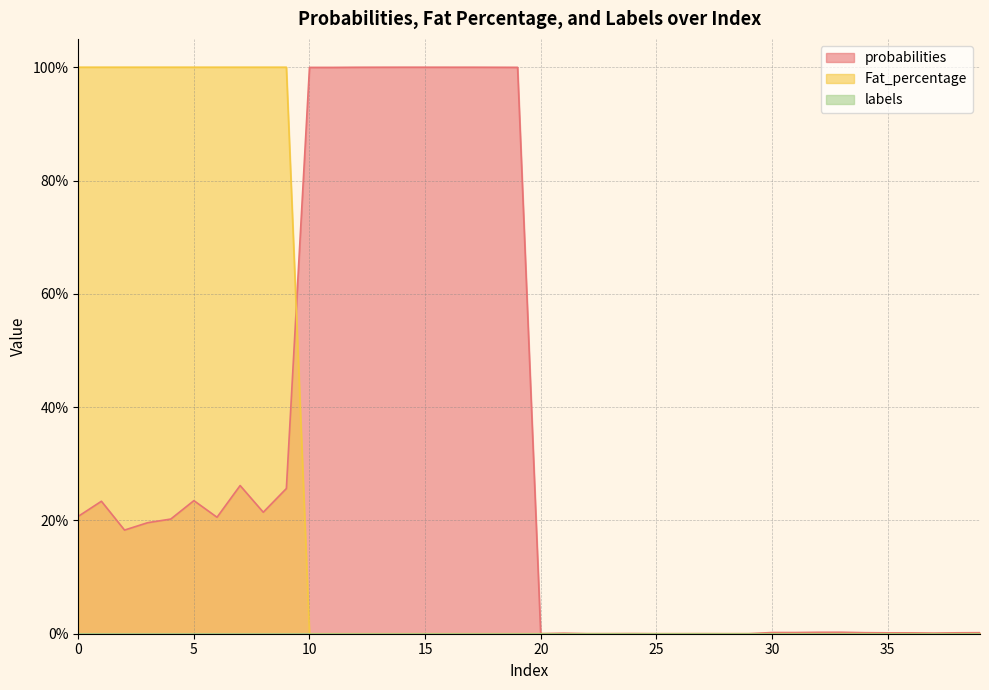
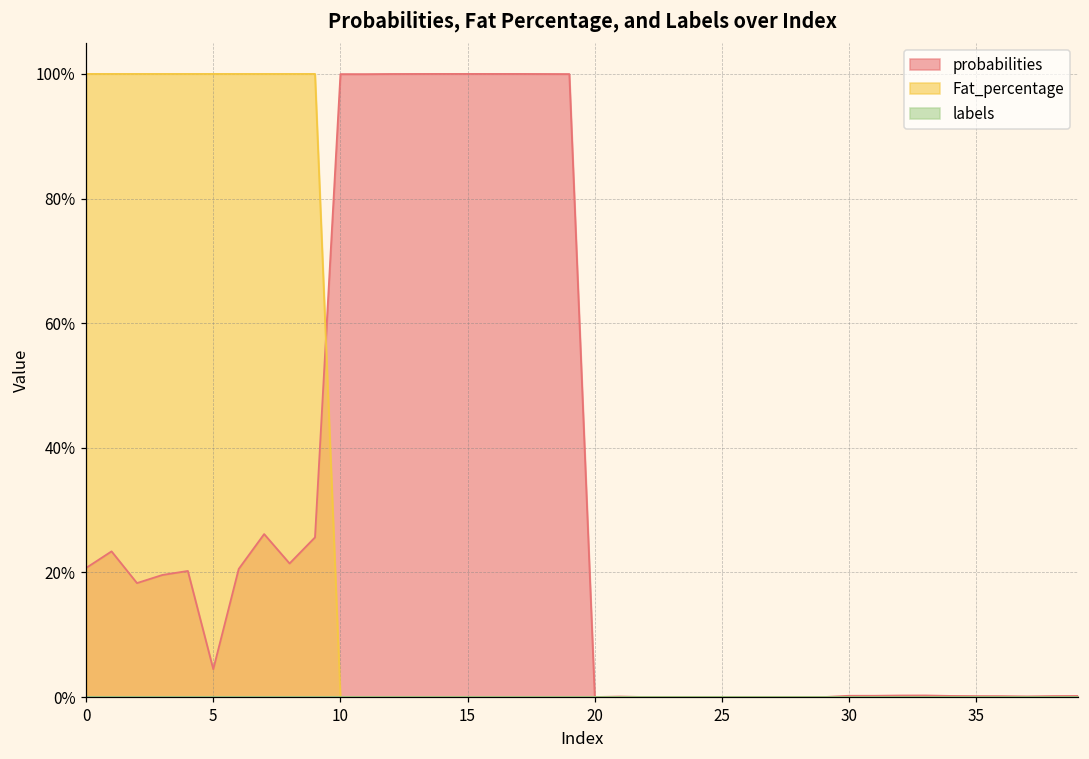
probabilities, 5: 23% -> 4%
